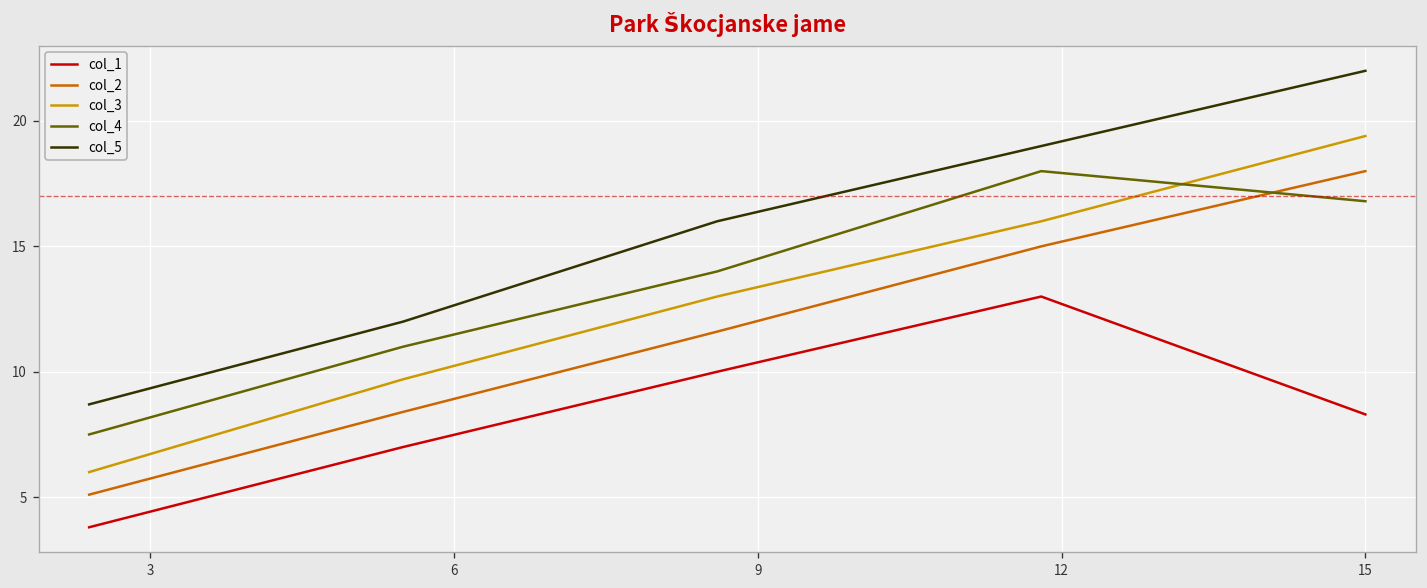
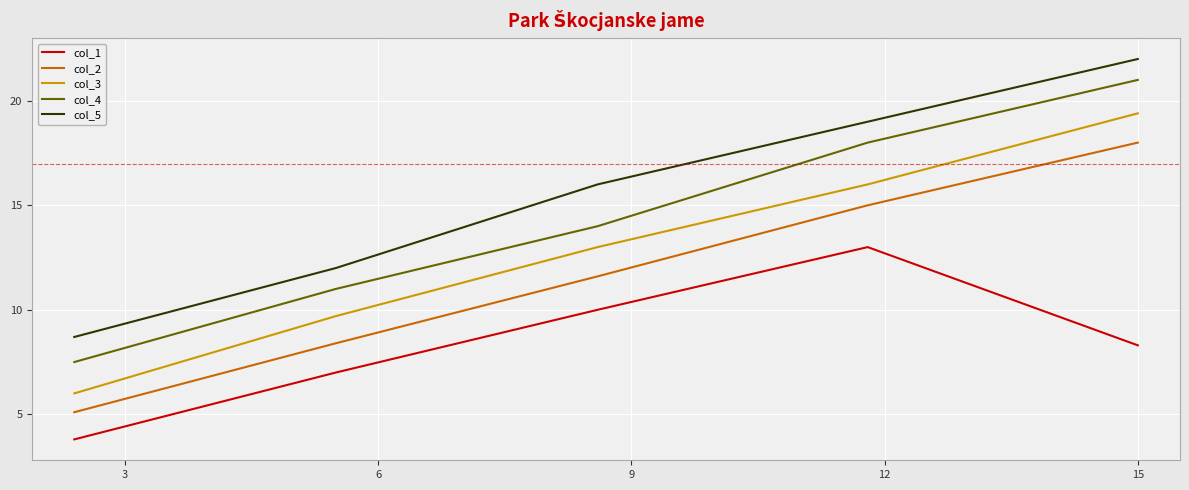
col_4, 15: 16.8 -> 21.0
